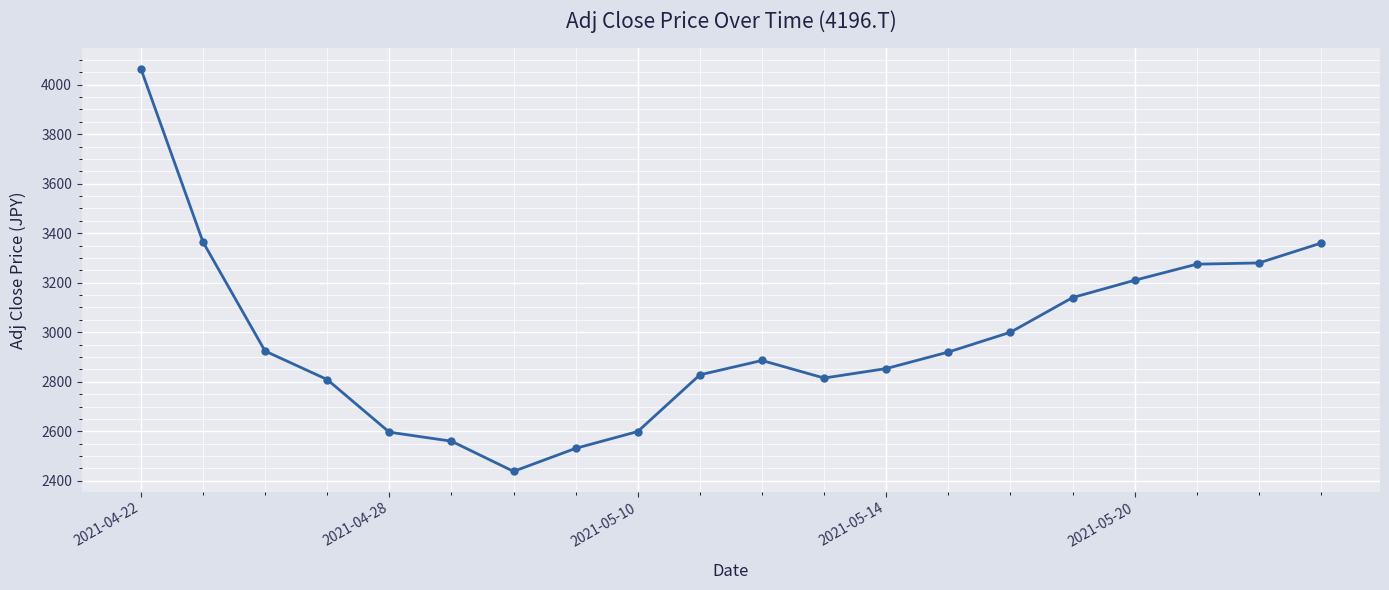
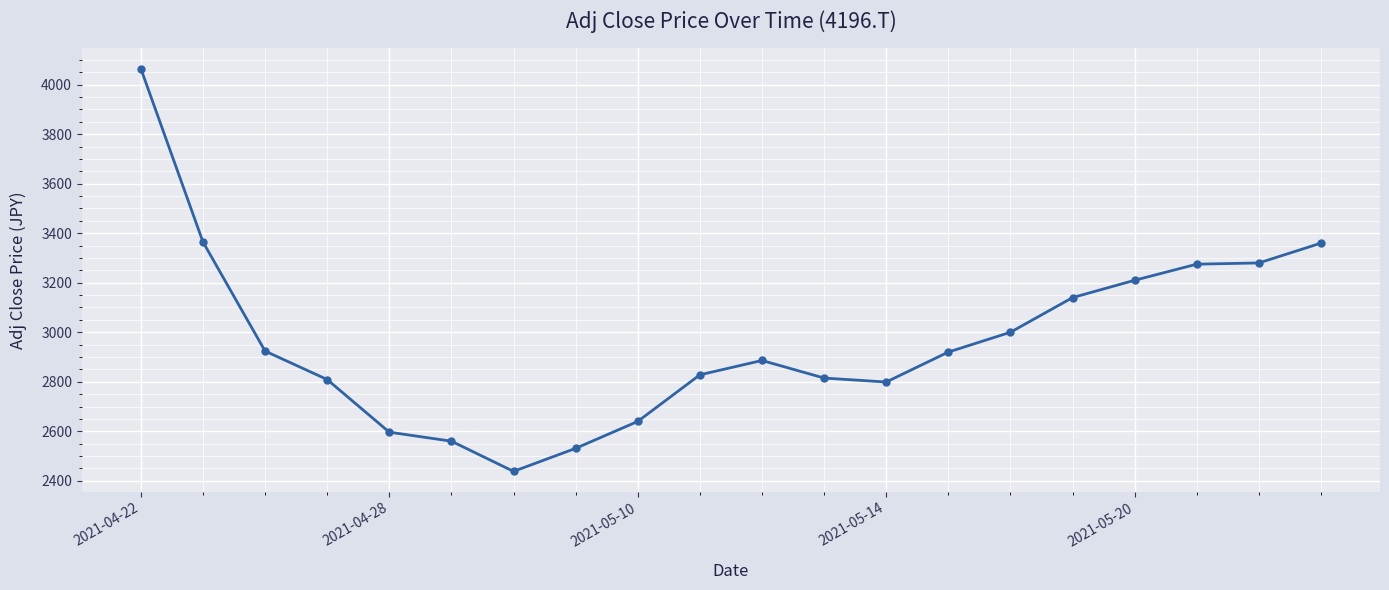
2021-05-10: 2600 -> 2640
2021-05-14: 2850 -> 2800
